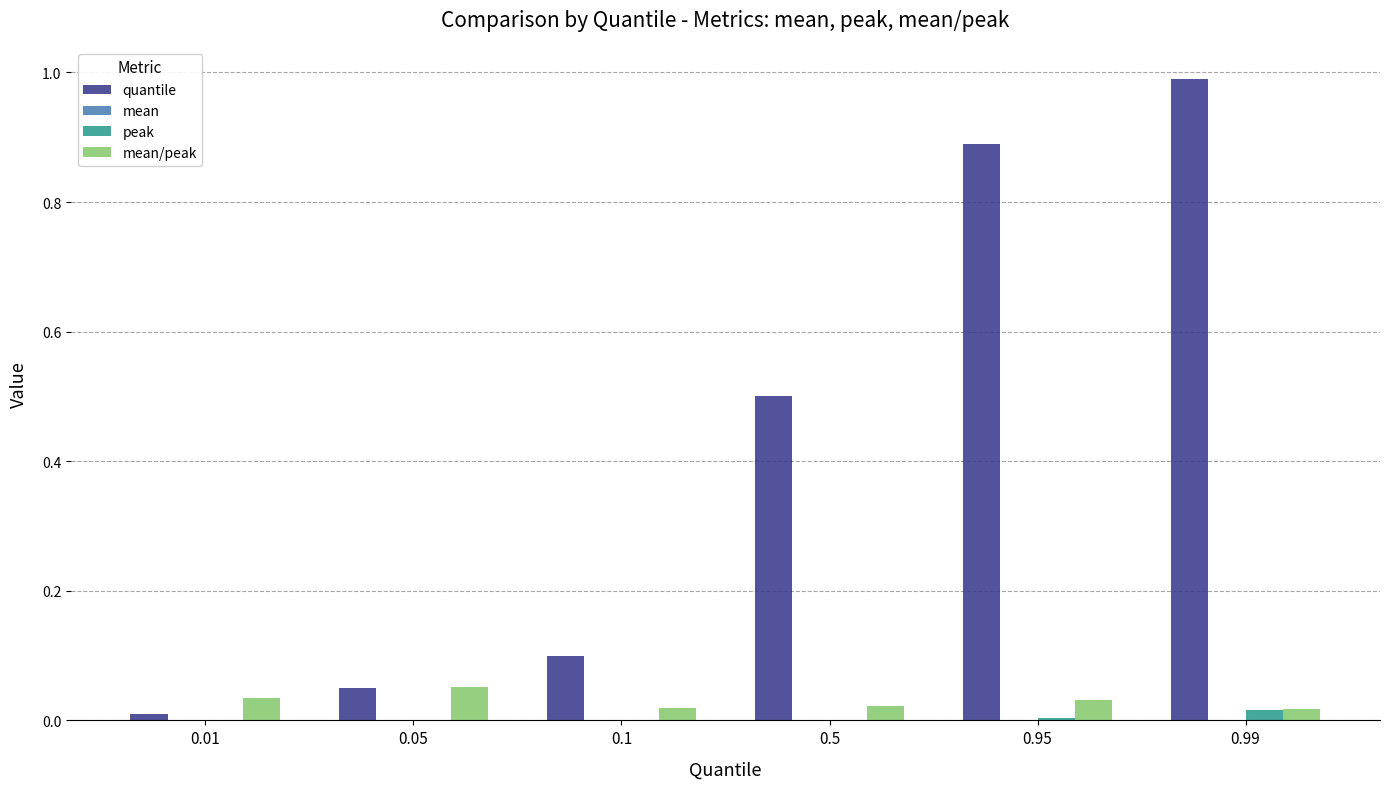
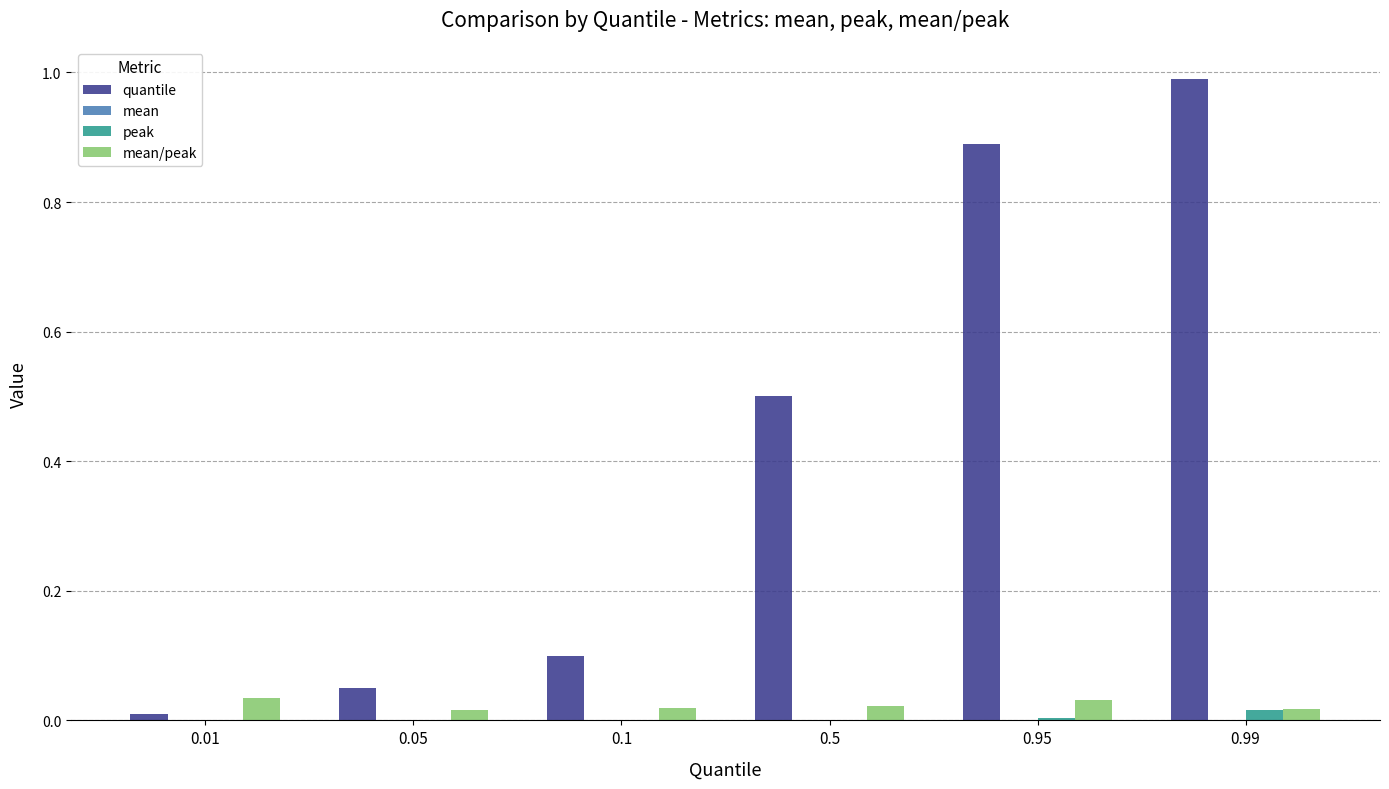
mean/peak, 0.05: 0.05 -> 0.02
